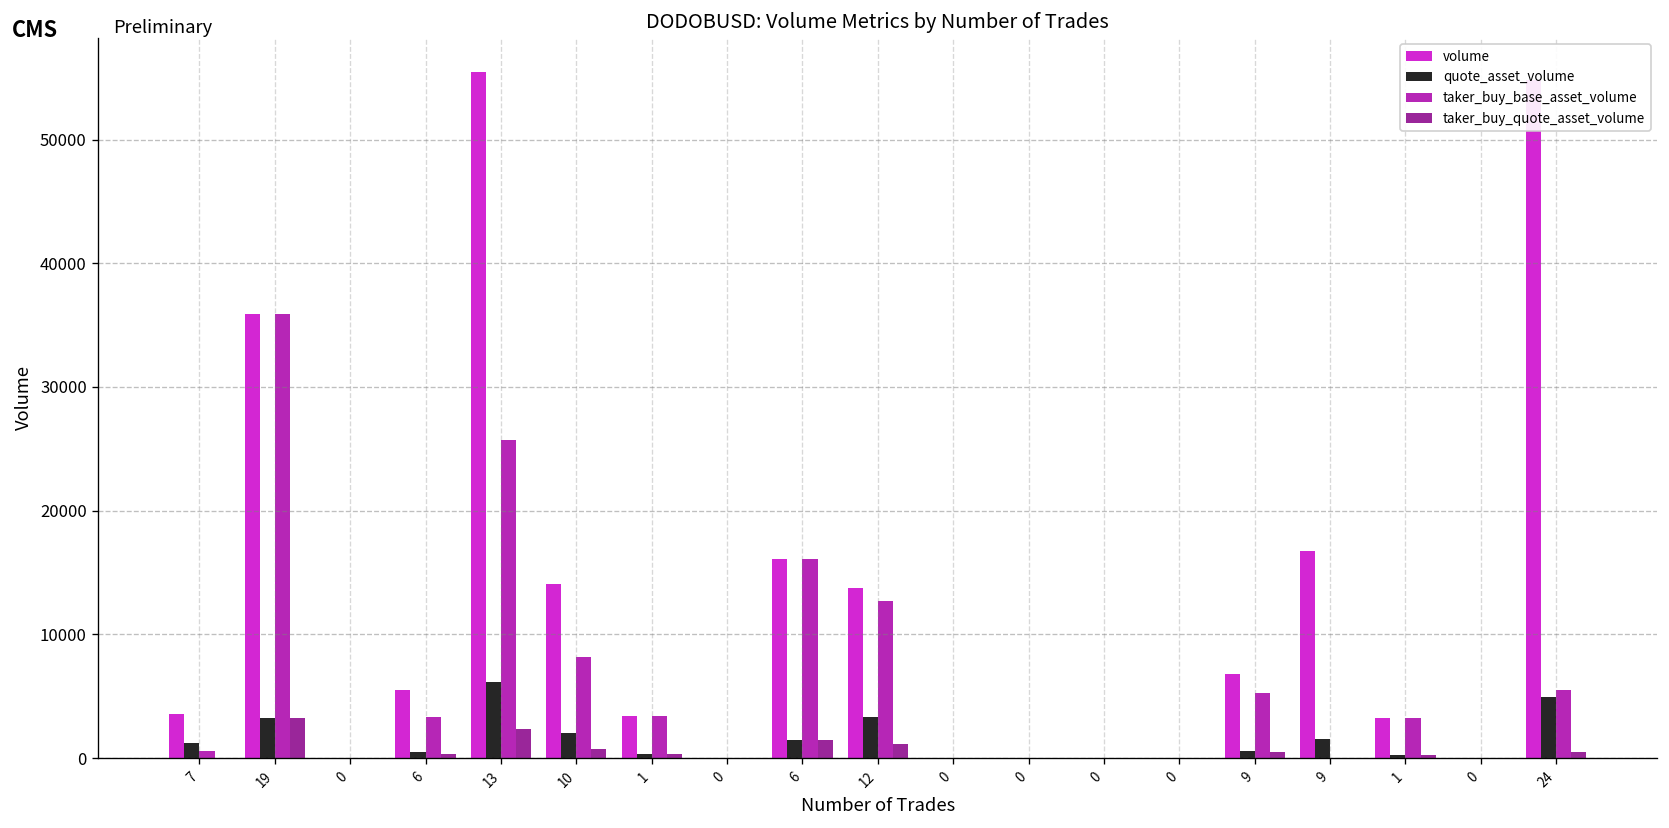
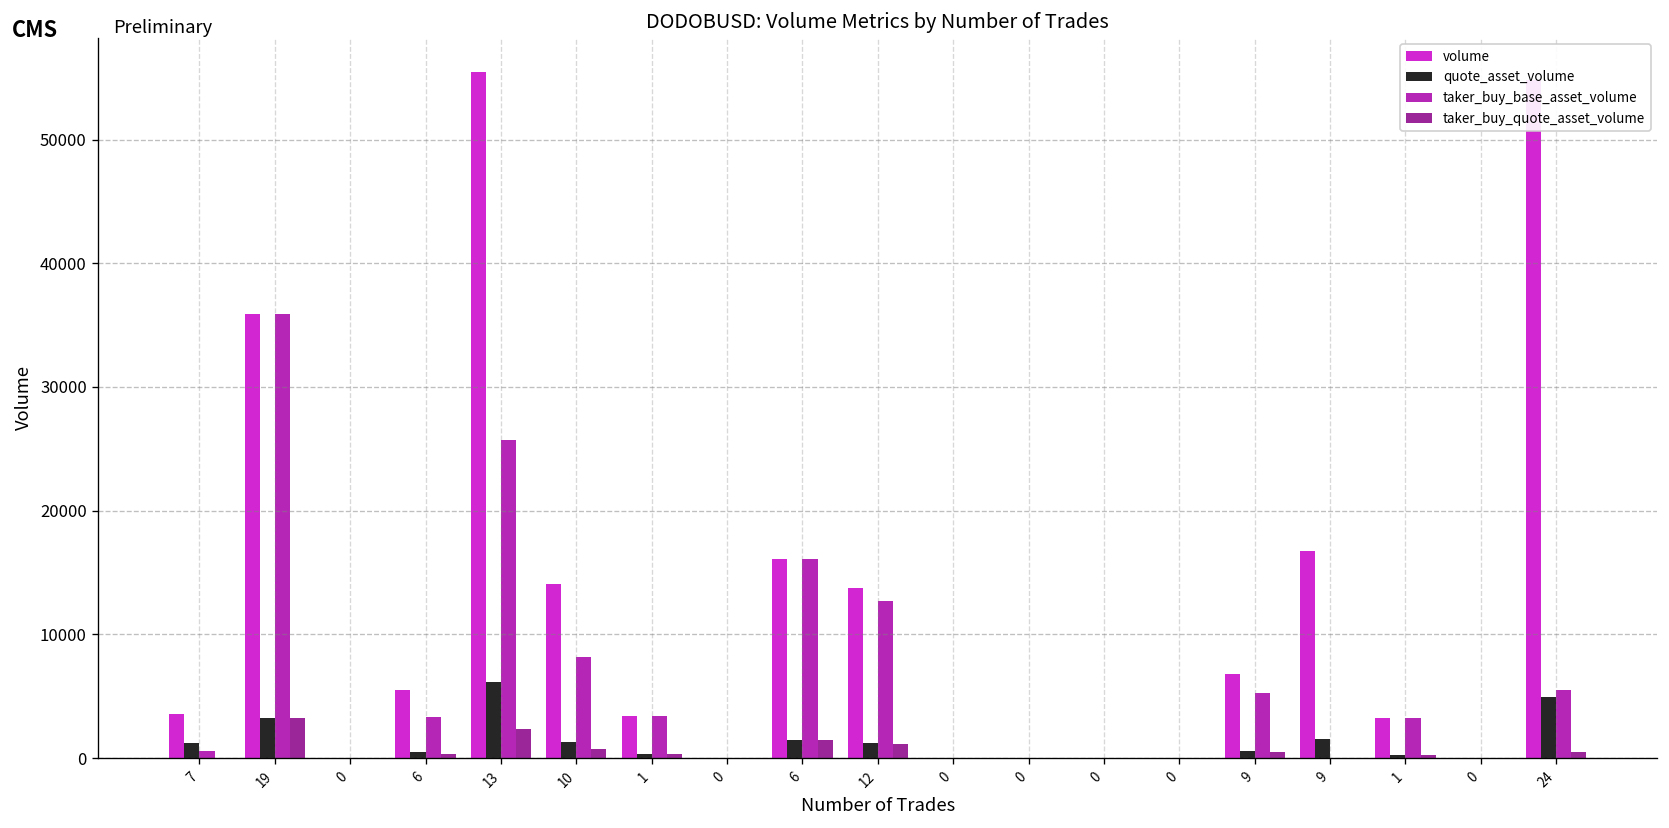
quote_asset_volume, 10: 2100 -> 1300
quote_asset_volume, 12: 3300 -> 1200
